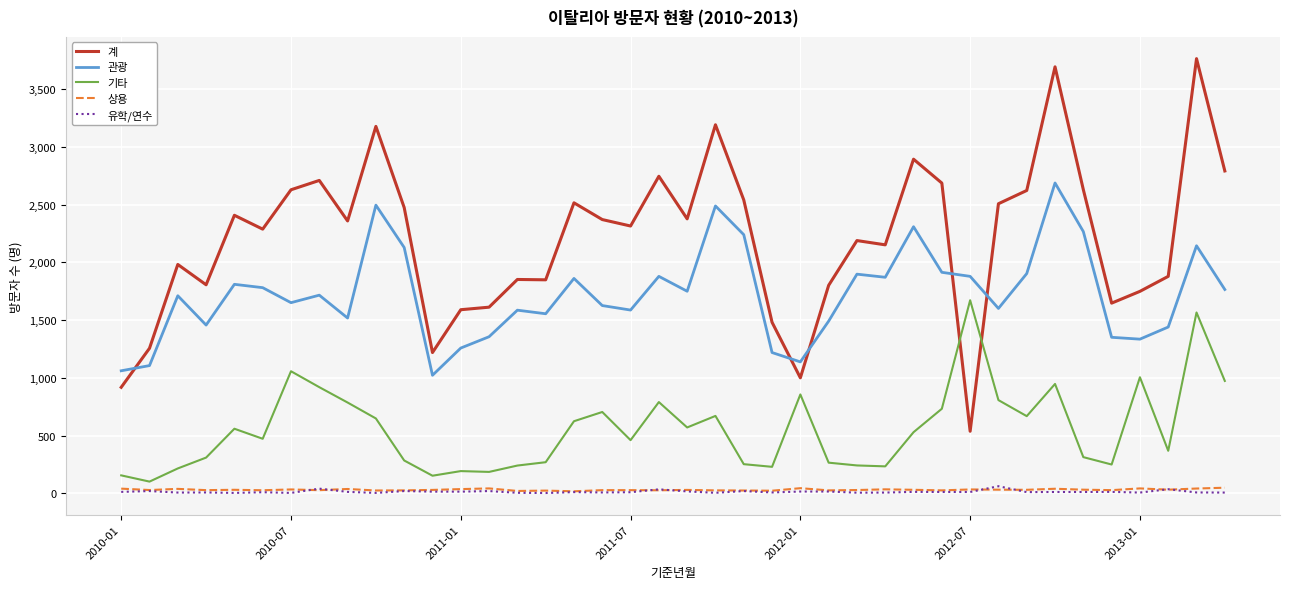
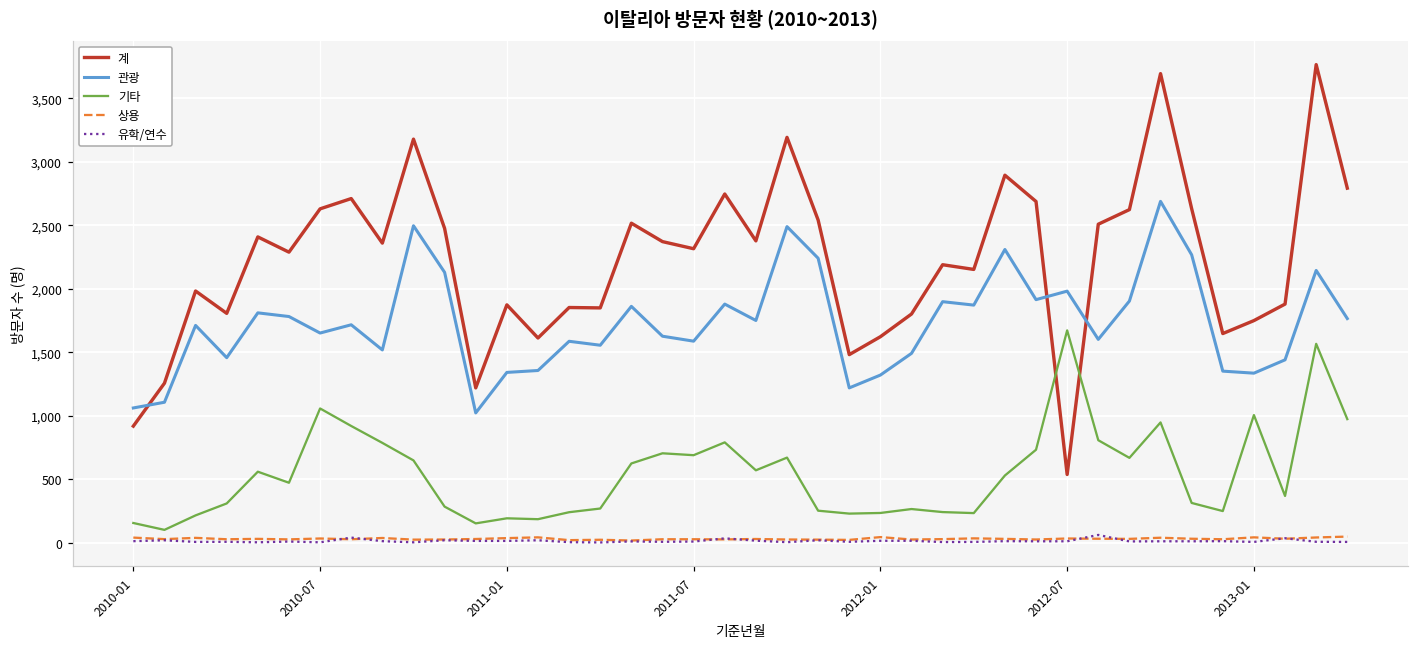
계, 2011-01: 1,590 -> 1,870
관광, 2011-01: 1,260 -> 1,340
기타, 2011-07: 460 -> 690
계, 2012-01: 1,000 -> 1,620
관광, 2012-01: 1,140 -> 1,320
기타, 2012-01: 860 -> 230
관광, 2012-07: 1,880 -> 1,980
